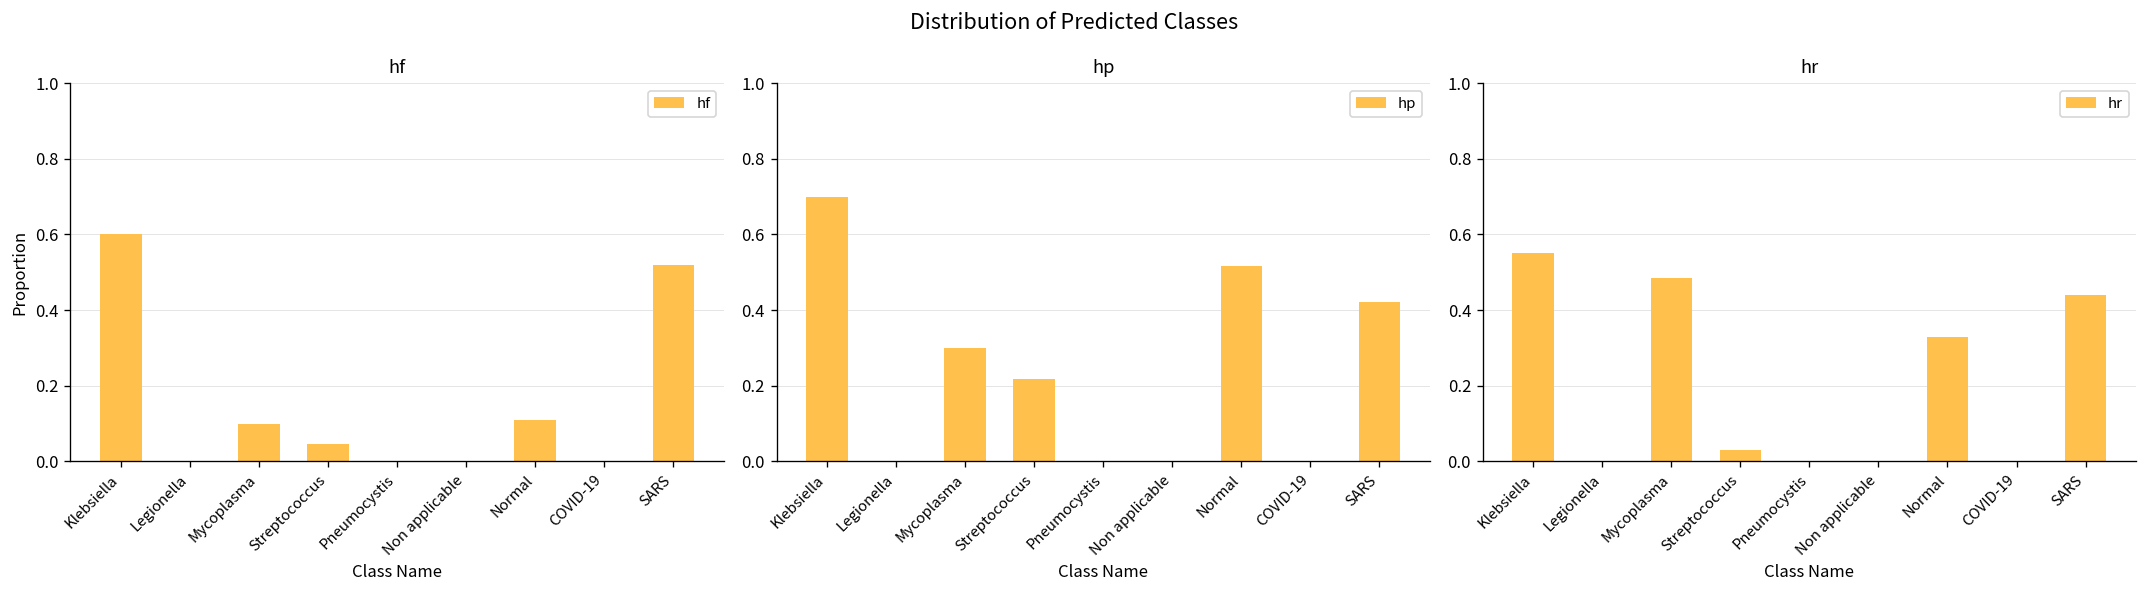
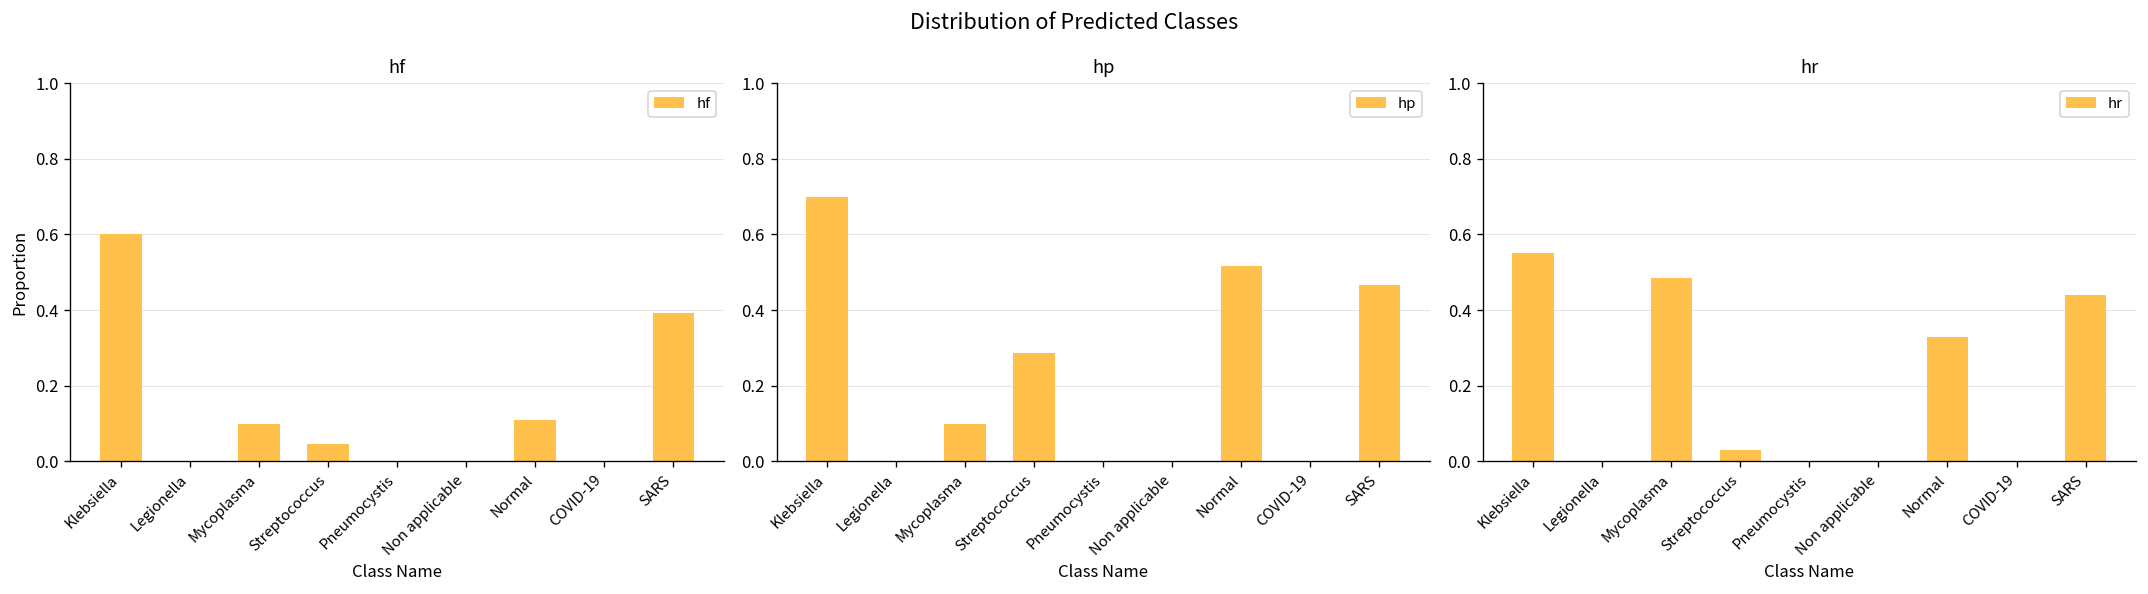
hf, SARS: 0.52 -> 0.39
hp, Mycoplasma: 0.3 -> 0.1
hp, Streptococcus: 0.22 -> 0.29
hp, SARS: 0.42 -> 0.47
